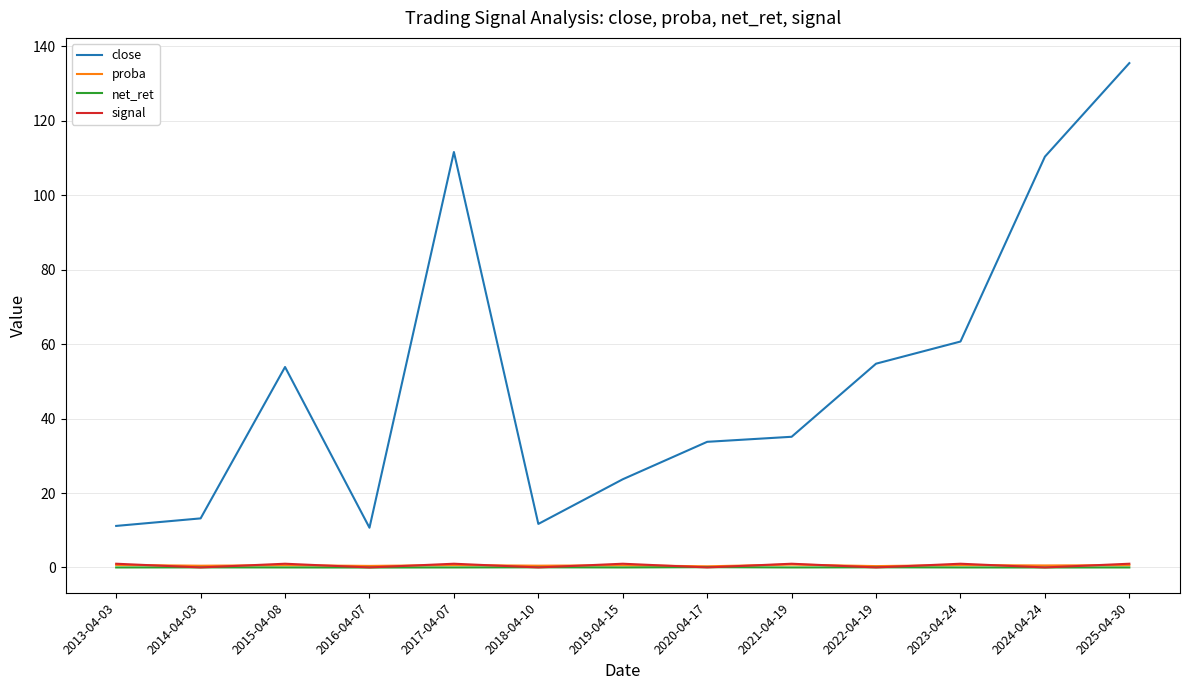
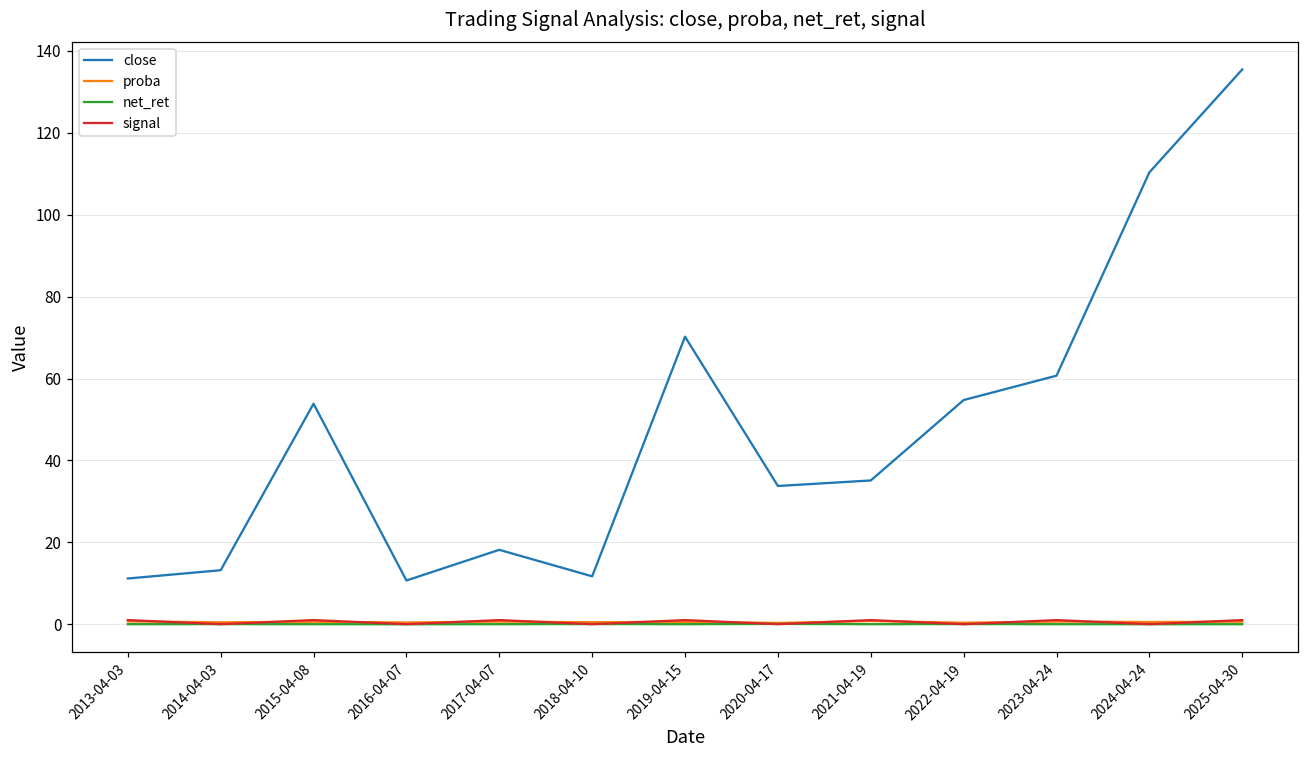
close, 2017-04-07: 112 -> 18
close, 2019-04-15: 24 -> 70
